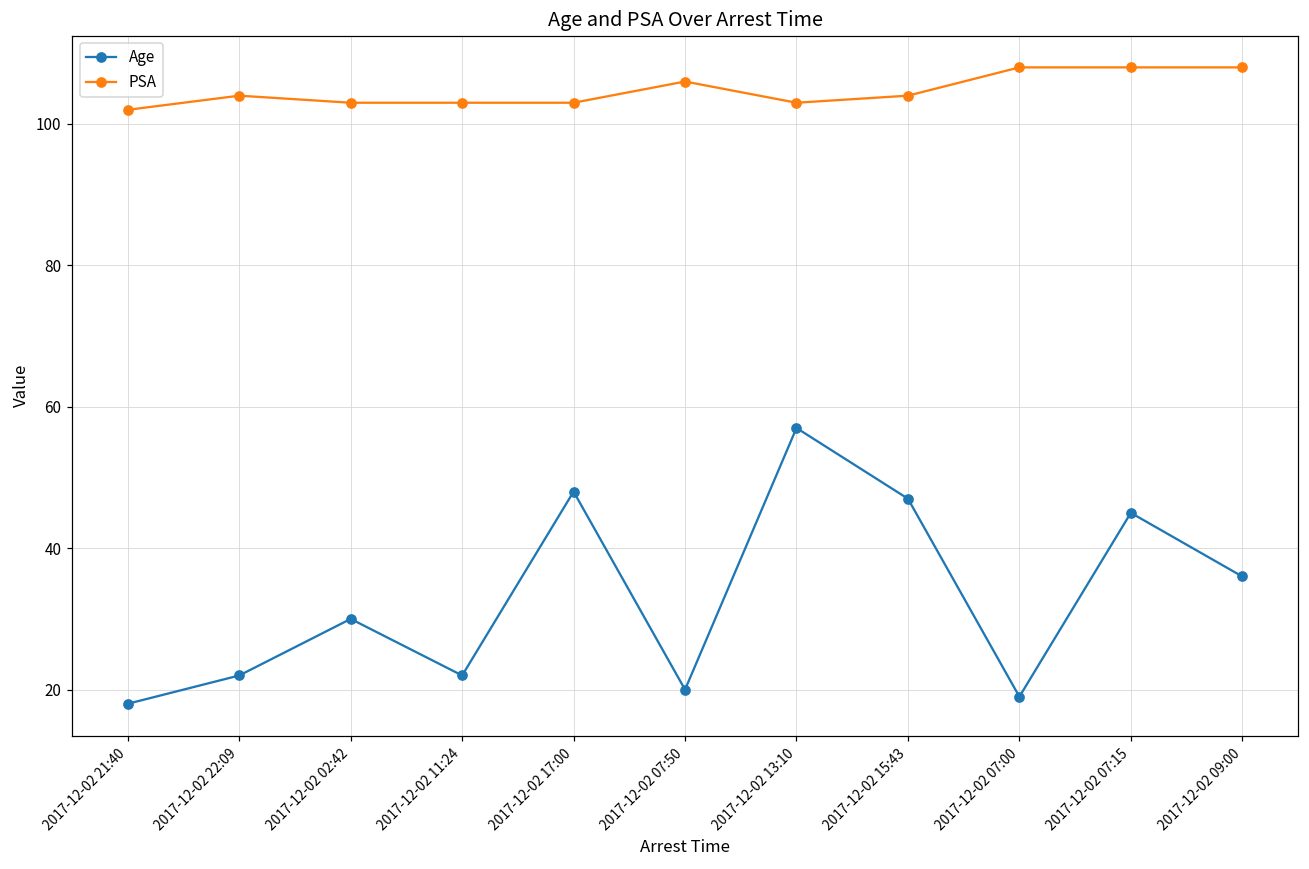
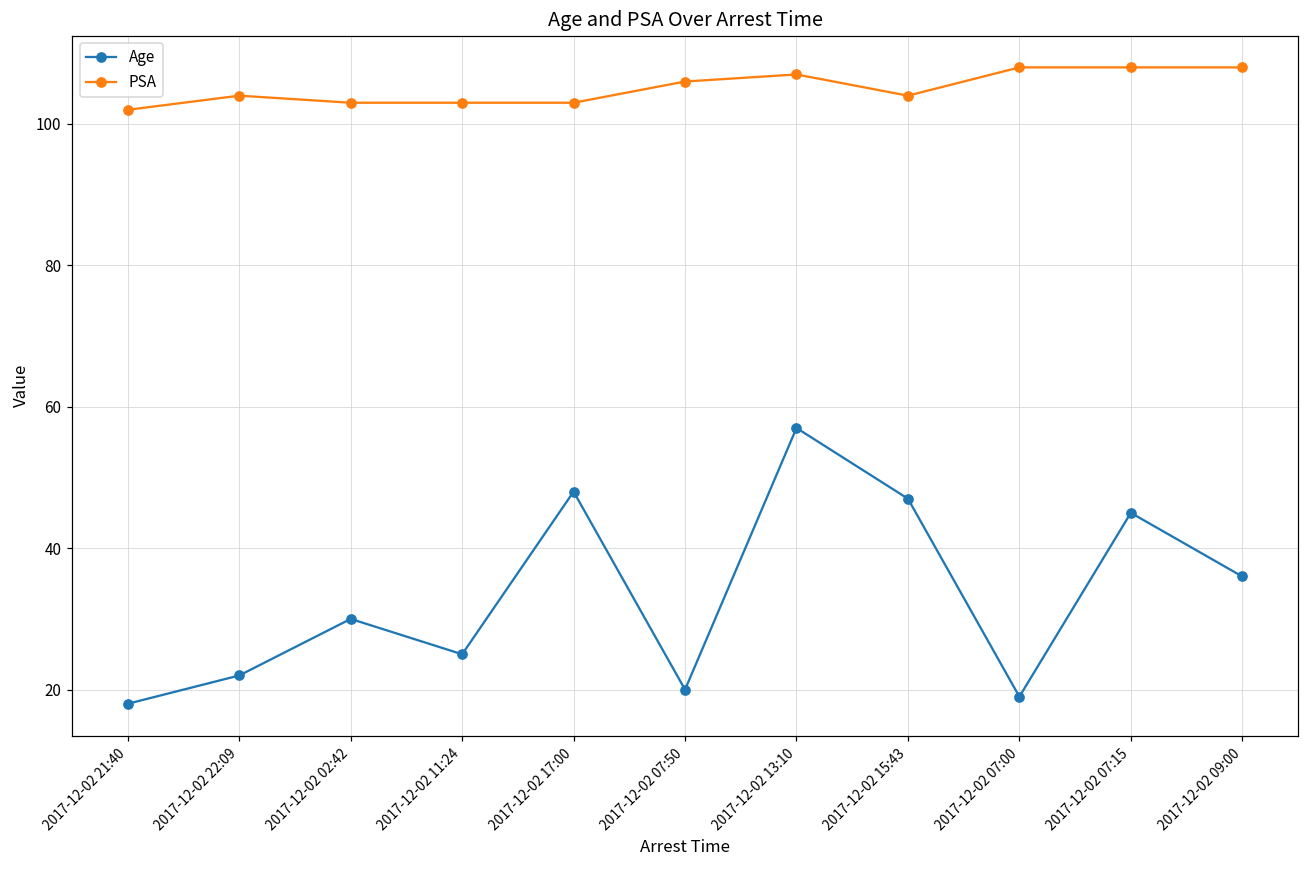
Age, 2017-12-02 11:24: 22 -> 25
PSA, 2017-12-02 13:10: 103 -> 107
